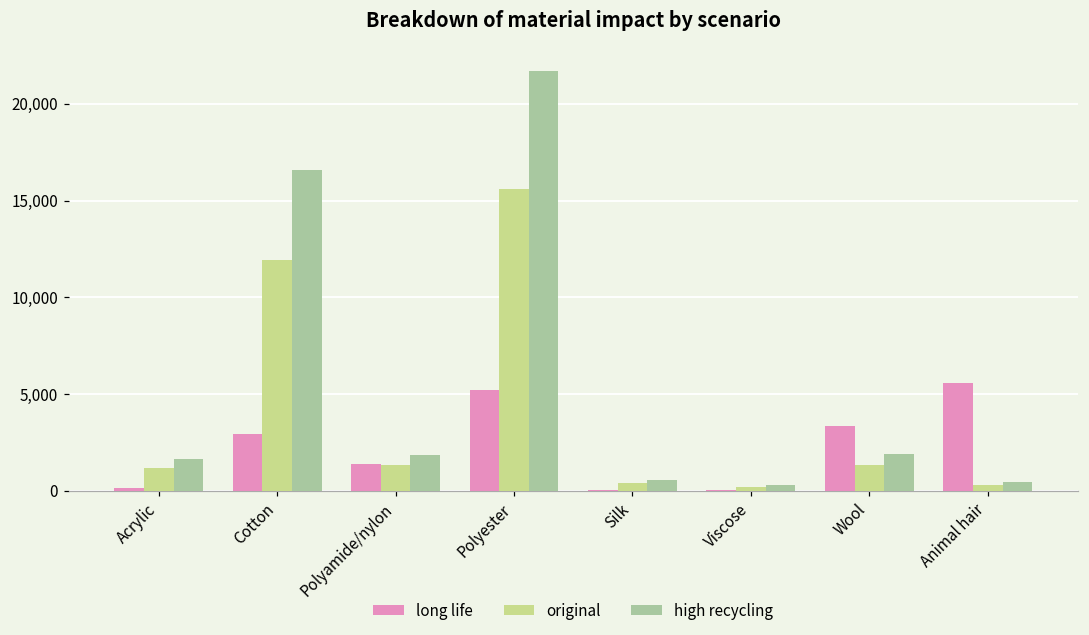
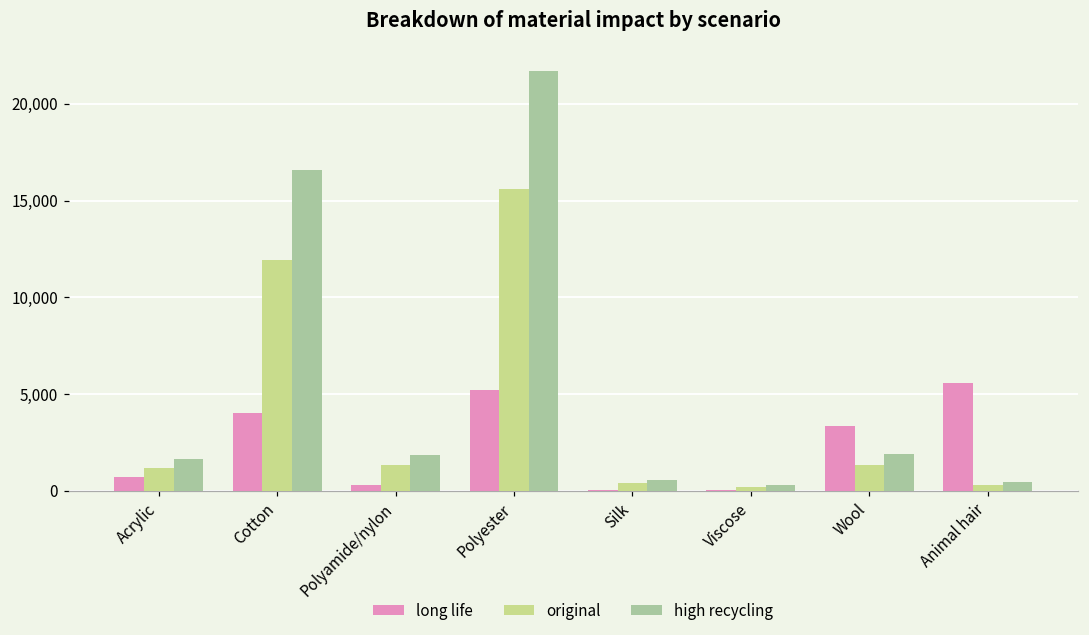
long life, Acrylic: 200 -> 700
long life, Cotton: 2,900 -> 4,000
long life, Polyamide/nylon: 1,400 -> 300
